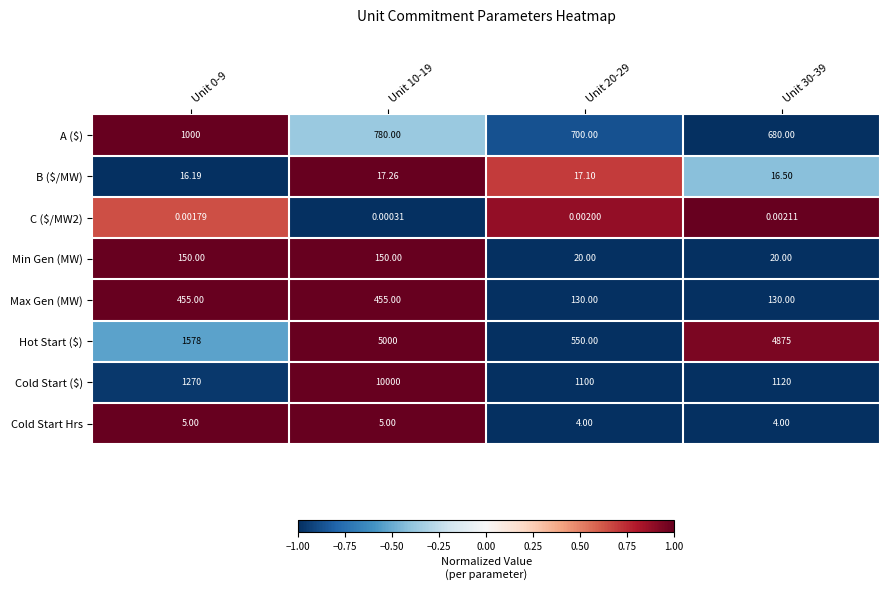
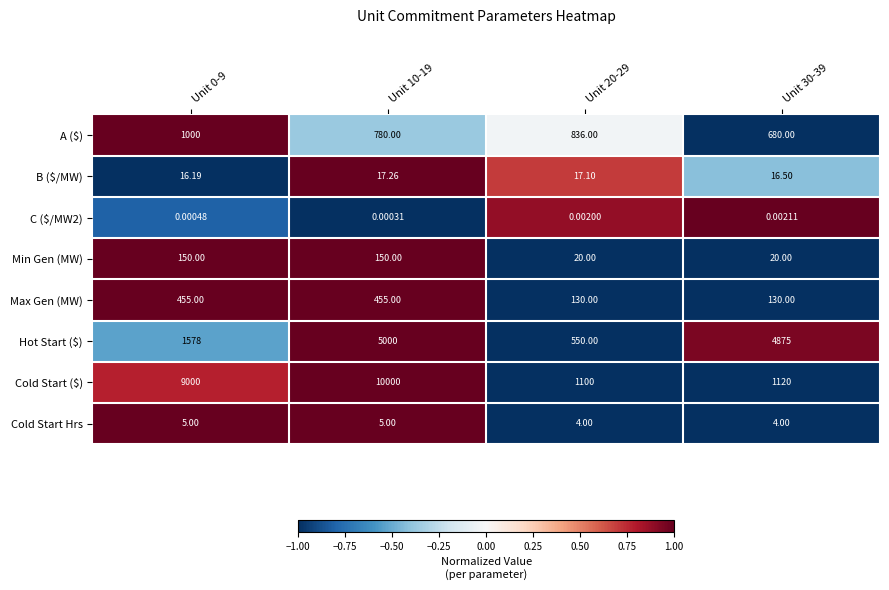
A ($), Unit 20-29: 700.00 -> 836.00
C ($/MW2), Unit 0-9: 0.00179 -> 0.00048
Cold Start ($), Unit 0-9: 1270 -> 9000
